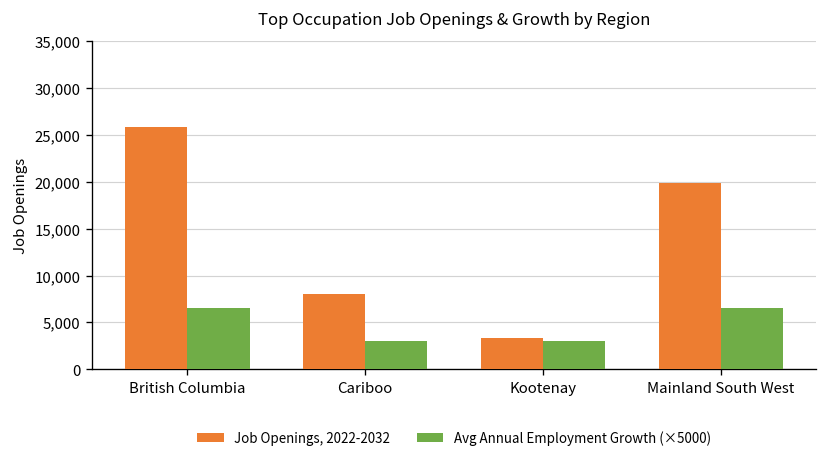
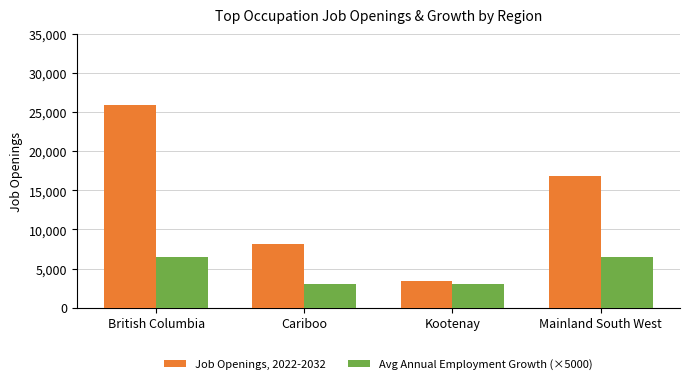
Job Openings, 2022-2032, Mainland South West: 20,000 -> 17,000
